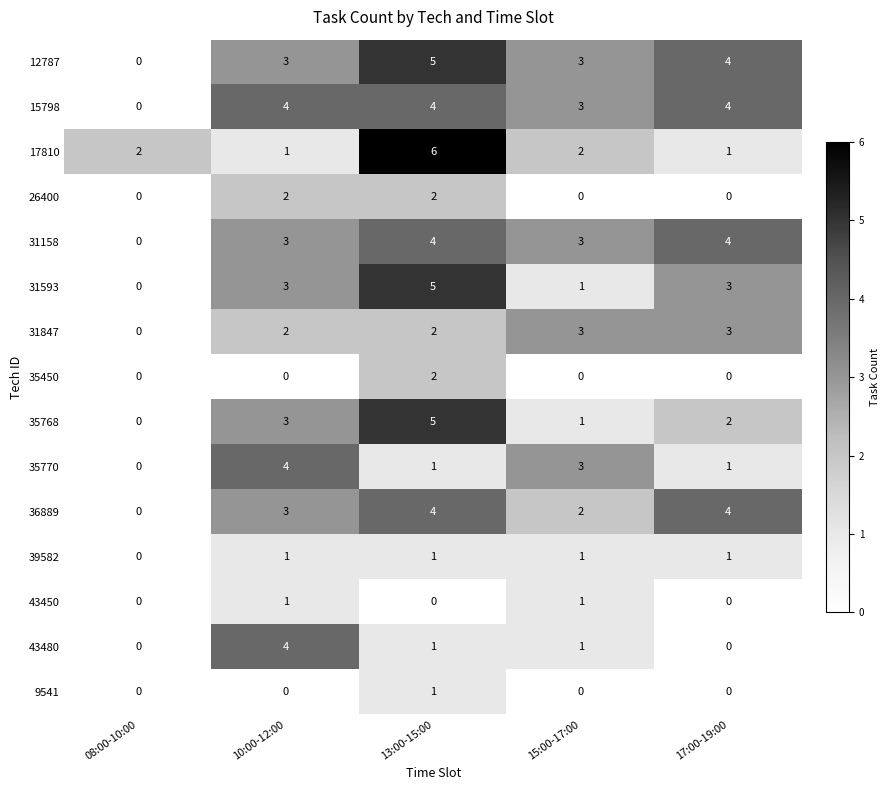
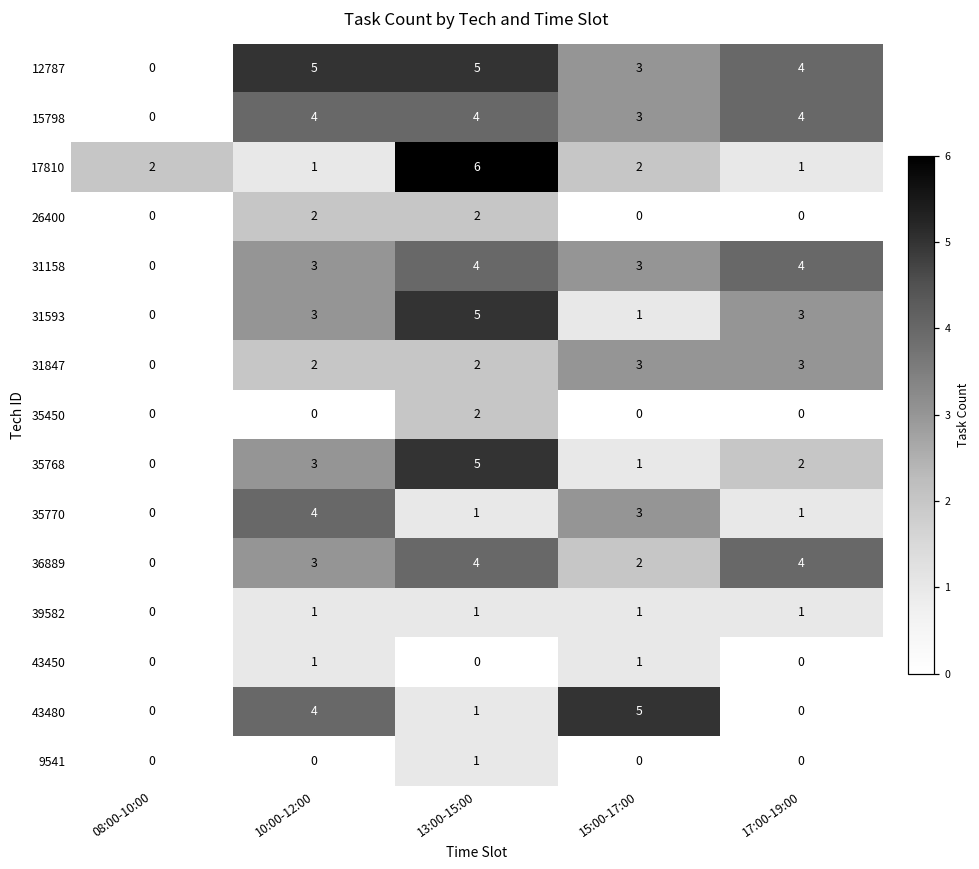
12787, 10:00-12:00: 3 -> 5
43480, 15:00-17:00: 1 -> 5
